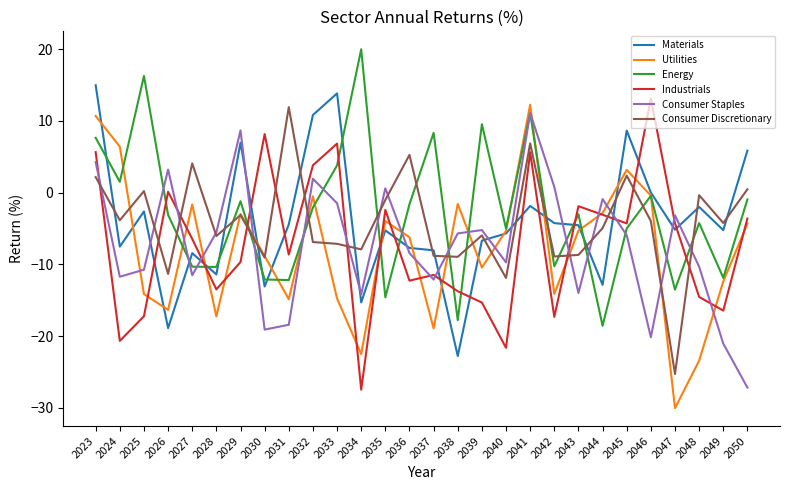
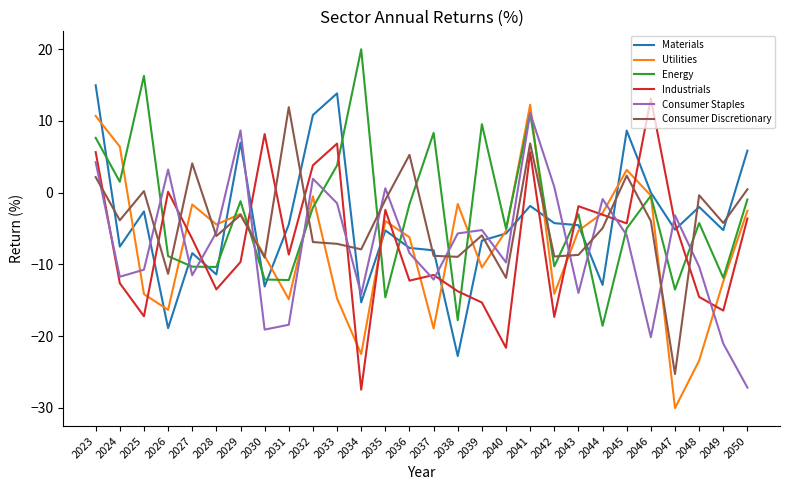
Industrials, 2024: -21 -> -13
Energy, 2026: -3 -> -9
Utilities, 2028: -17 -> -4
Utilities, 2050: -4 -> -3
